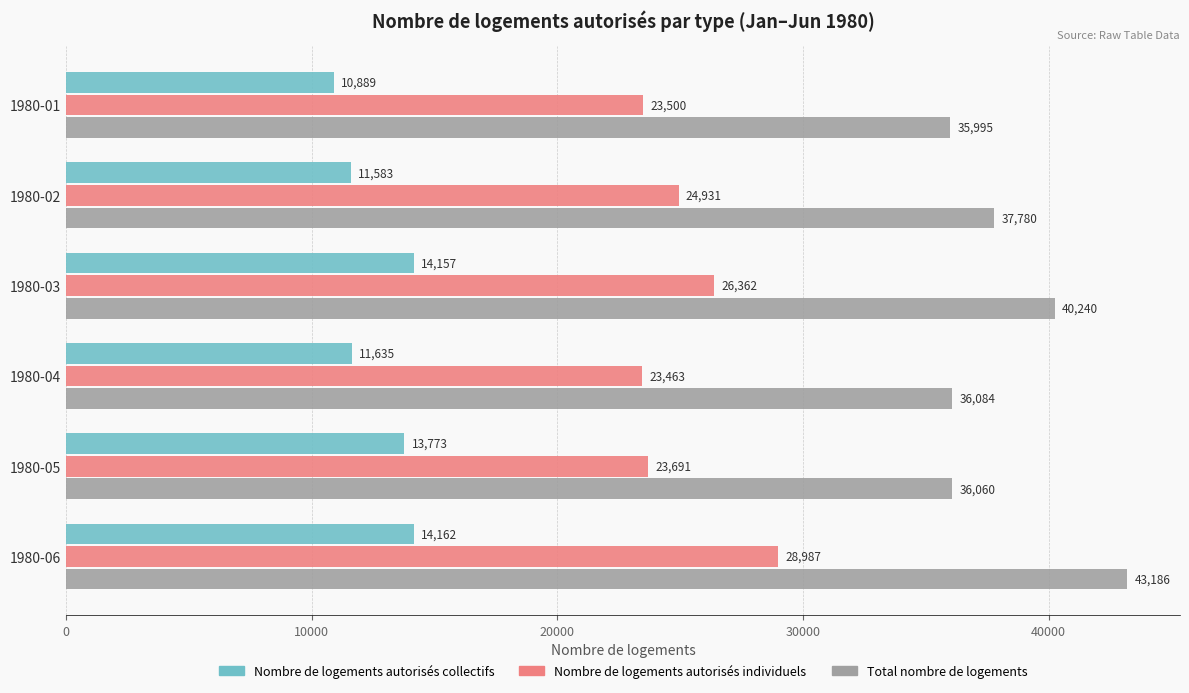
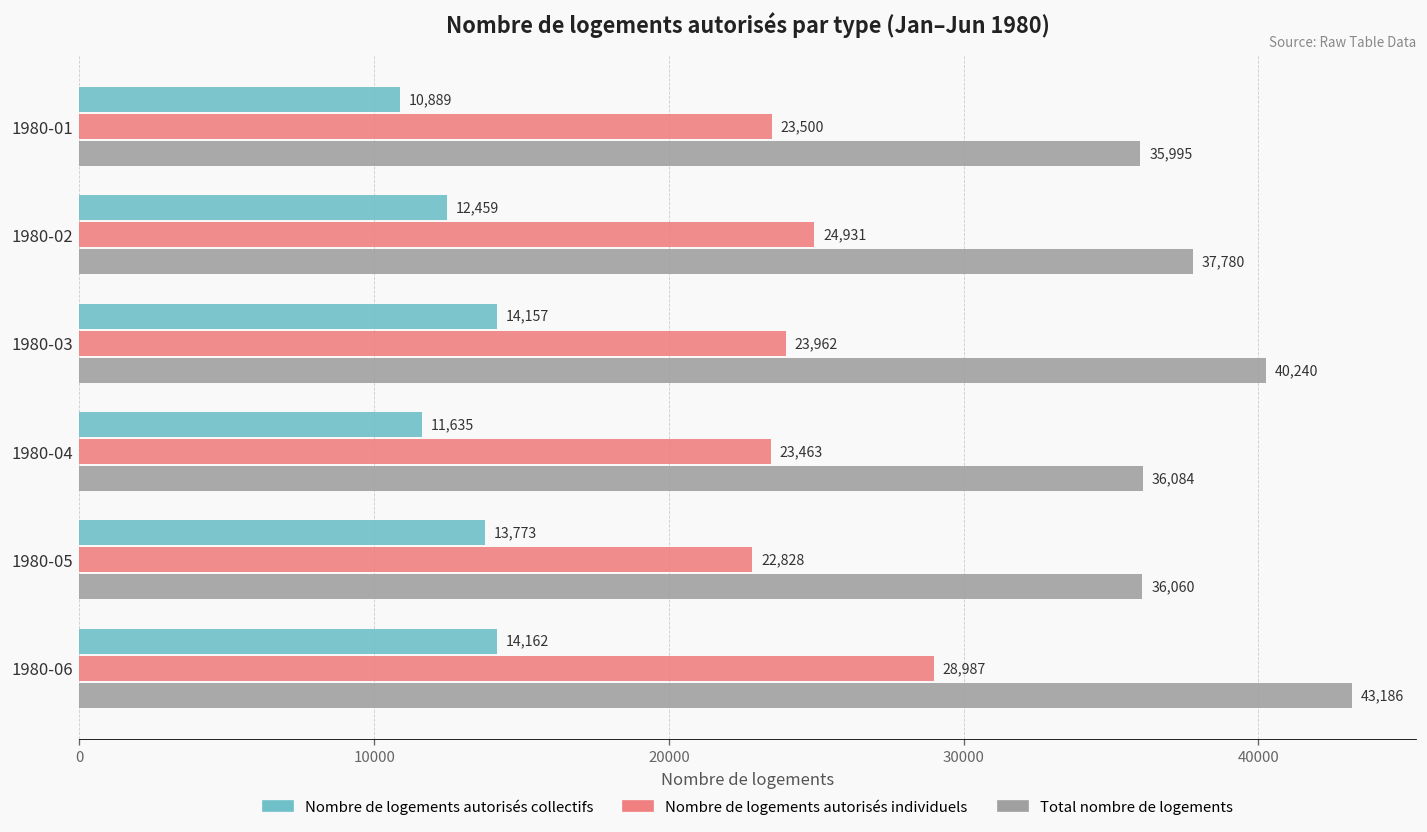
Nombre de logements autorisés collectifs, 1980-02: 11,583 -> 12,459
Nombre de logements autorisés individuels, 1980-03: 26,362 -> 23,962
Nombre de logements autorisés individuels, 1980-05: 23,691 -> 22,828
